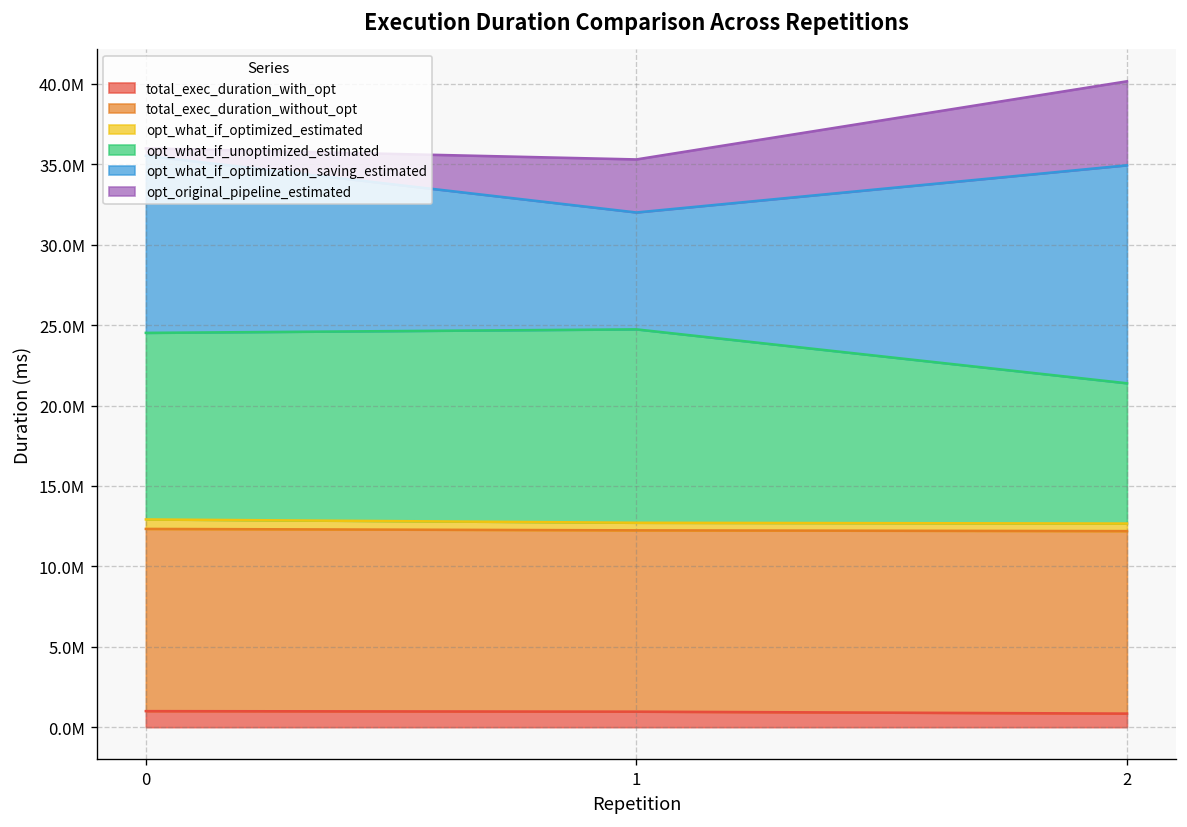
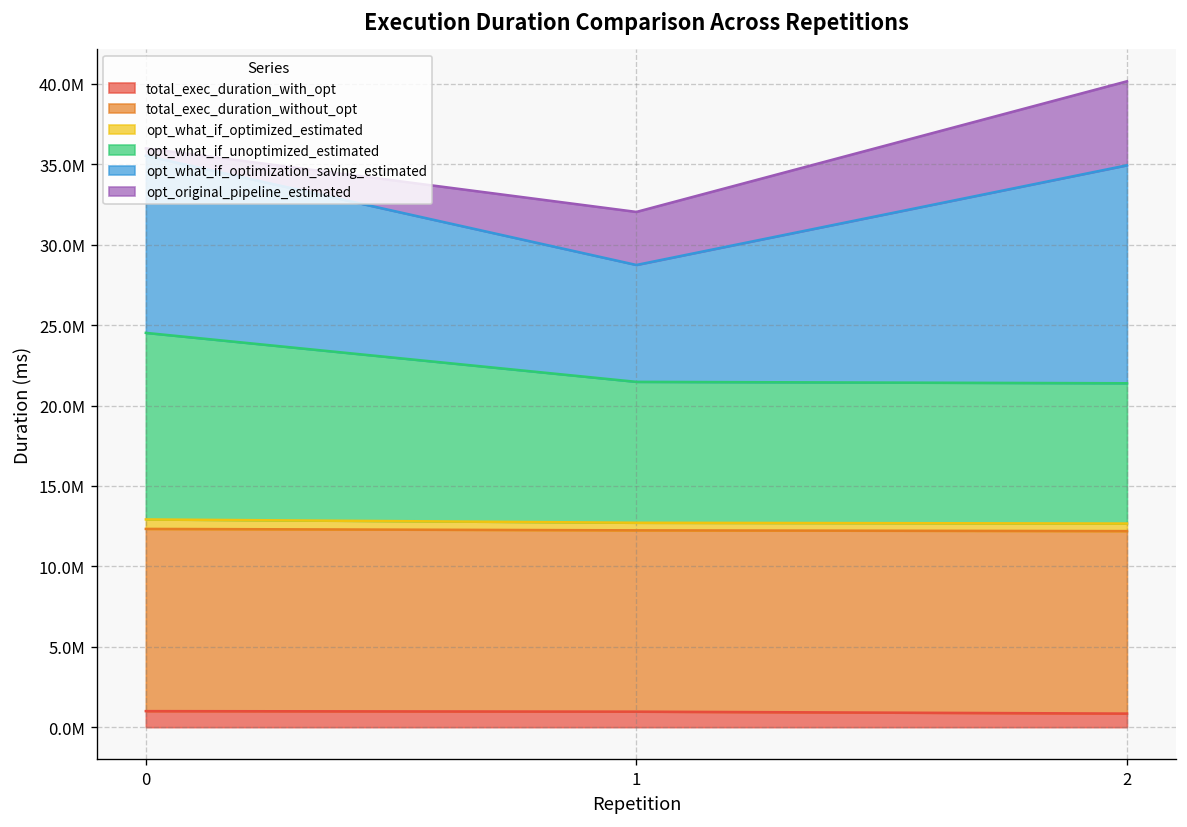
opt_what_if_unoptimized_estimated, 1: 12000000 -> 8800000
